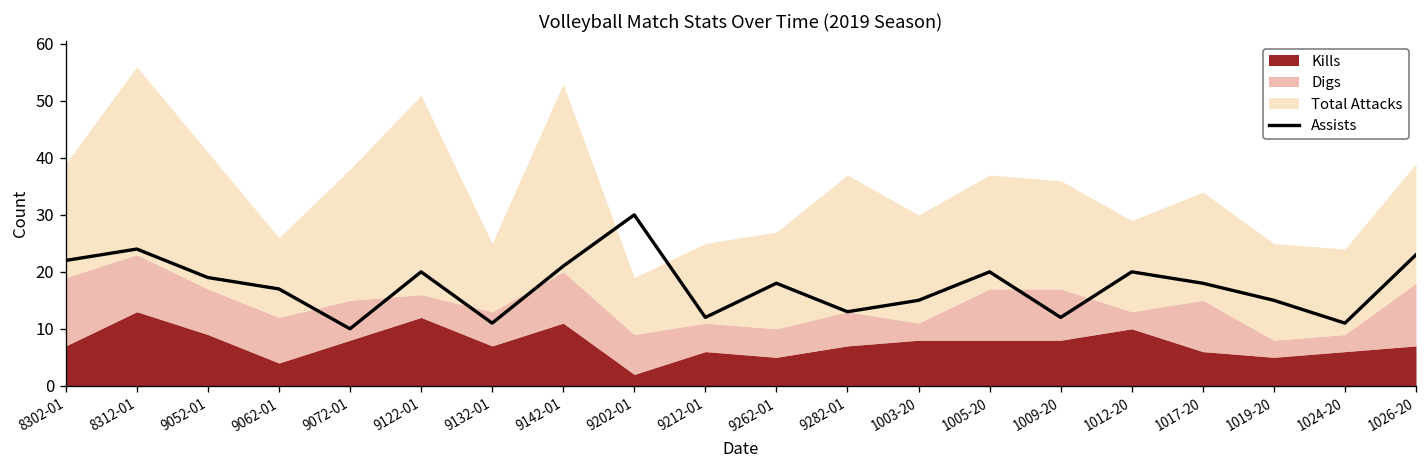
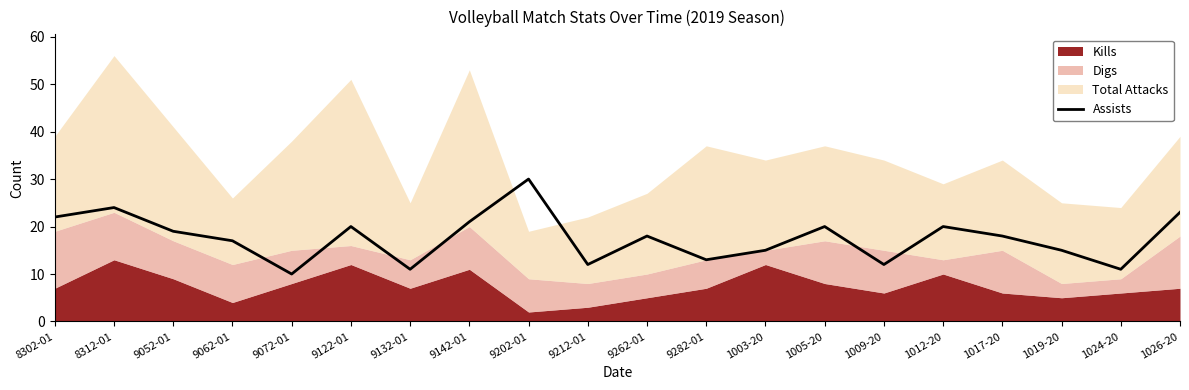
Kills, 9212-01: 6 -> 3
Kills, 1003-20: 8 -> 12
Kills, 1009-20: 8 -> 6
